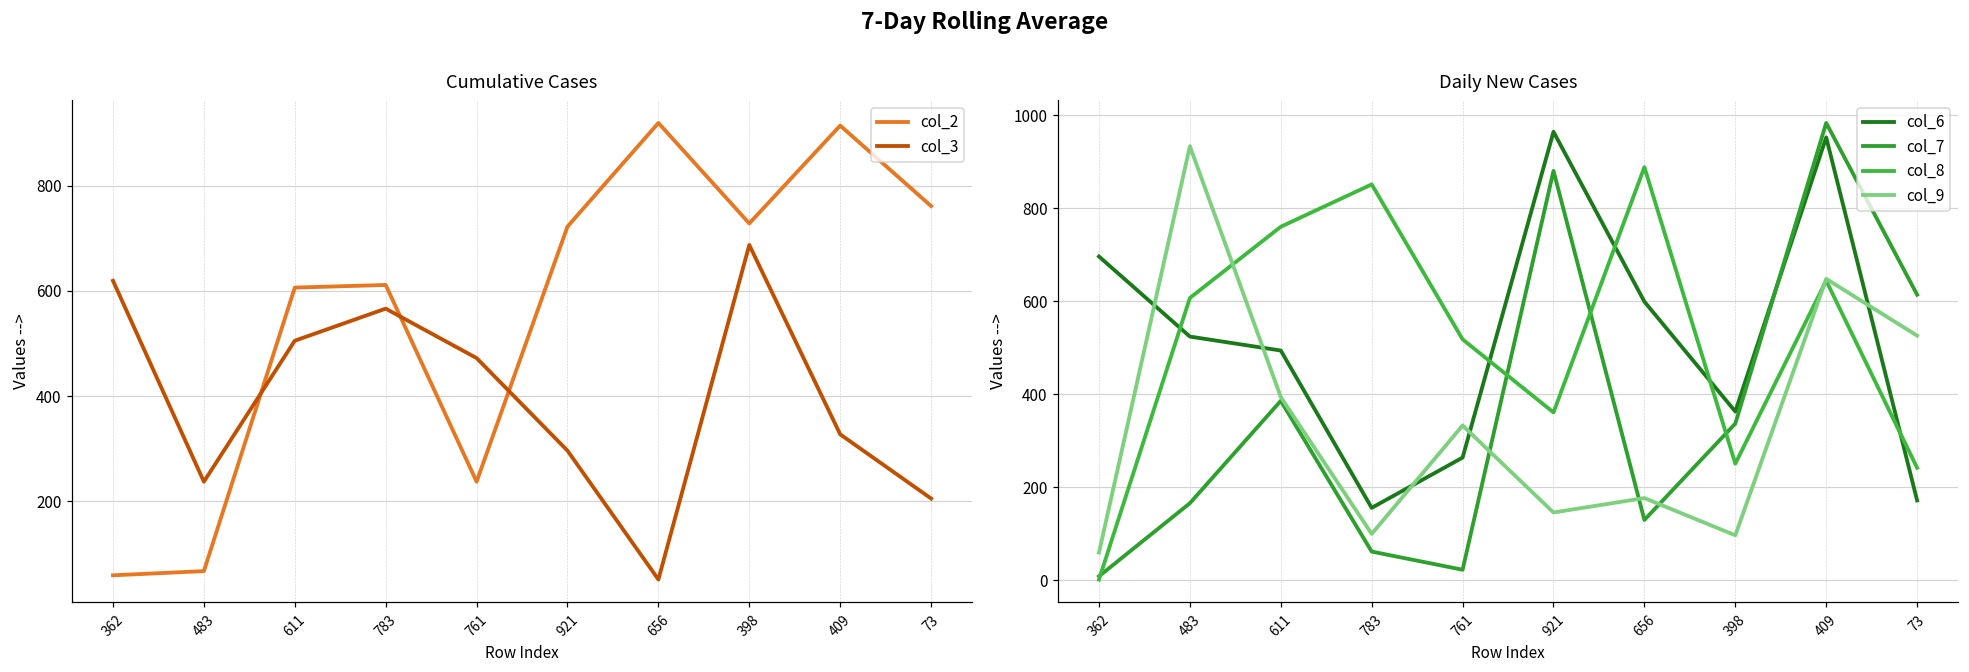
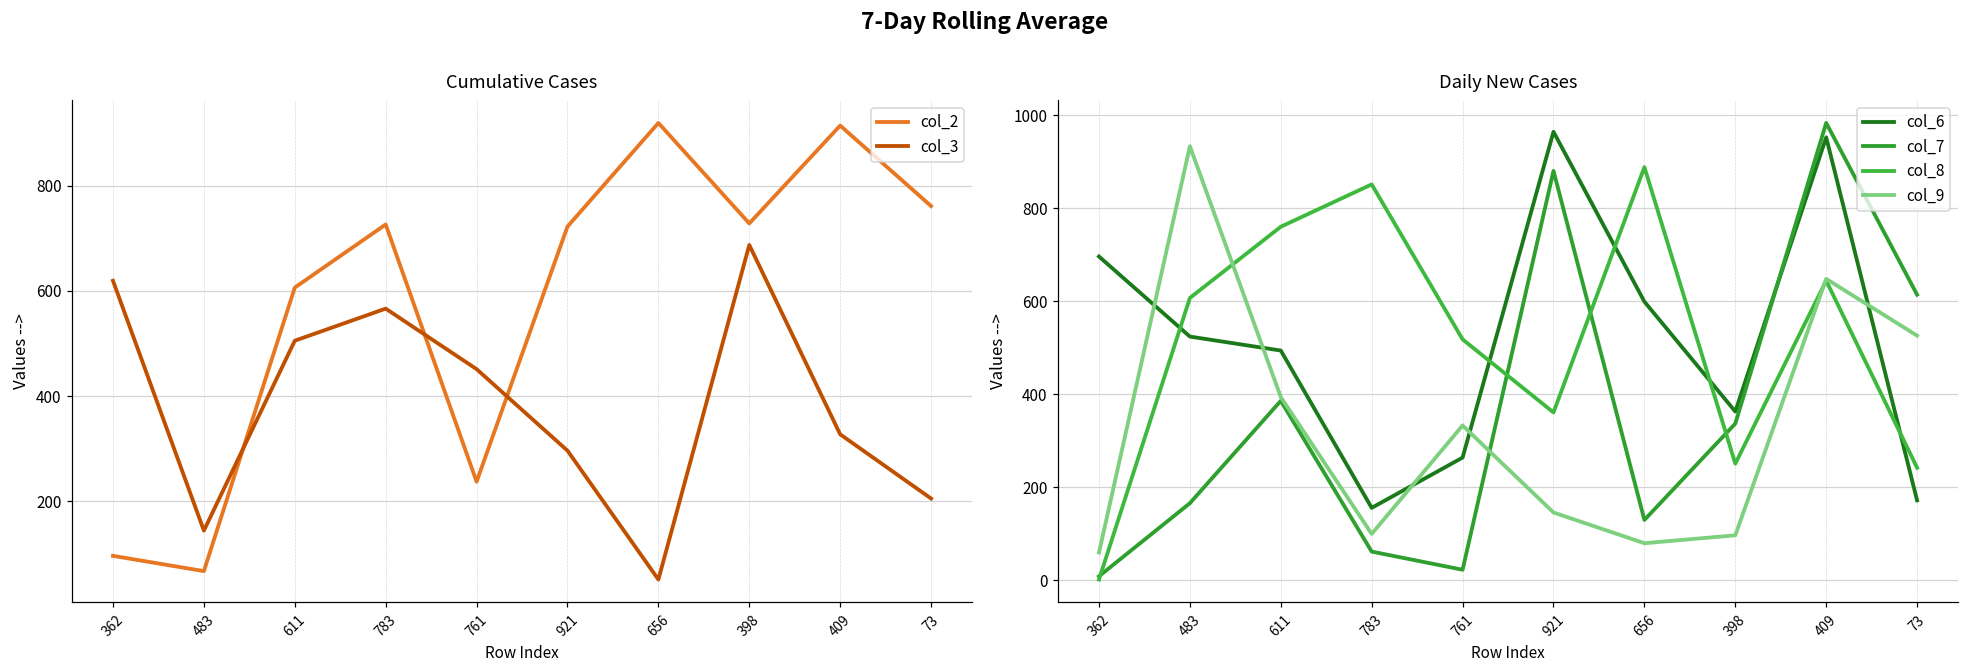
Cumulative Cases, col_2, 362: 60 -> 100
Cumulative Cases, col_3, 483: 240 -> 140
Cumulative Cases, col_2, 783: 610 -> 730
Cumulative Cases, col_3, 761: 470 -> 450
Daily New Cases, col_9, 656: 180 -> 80
